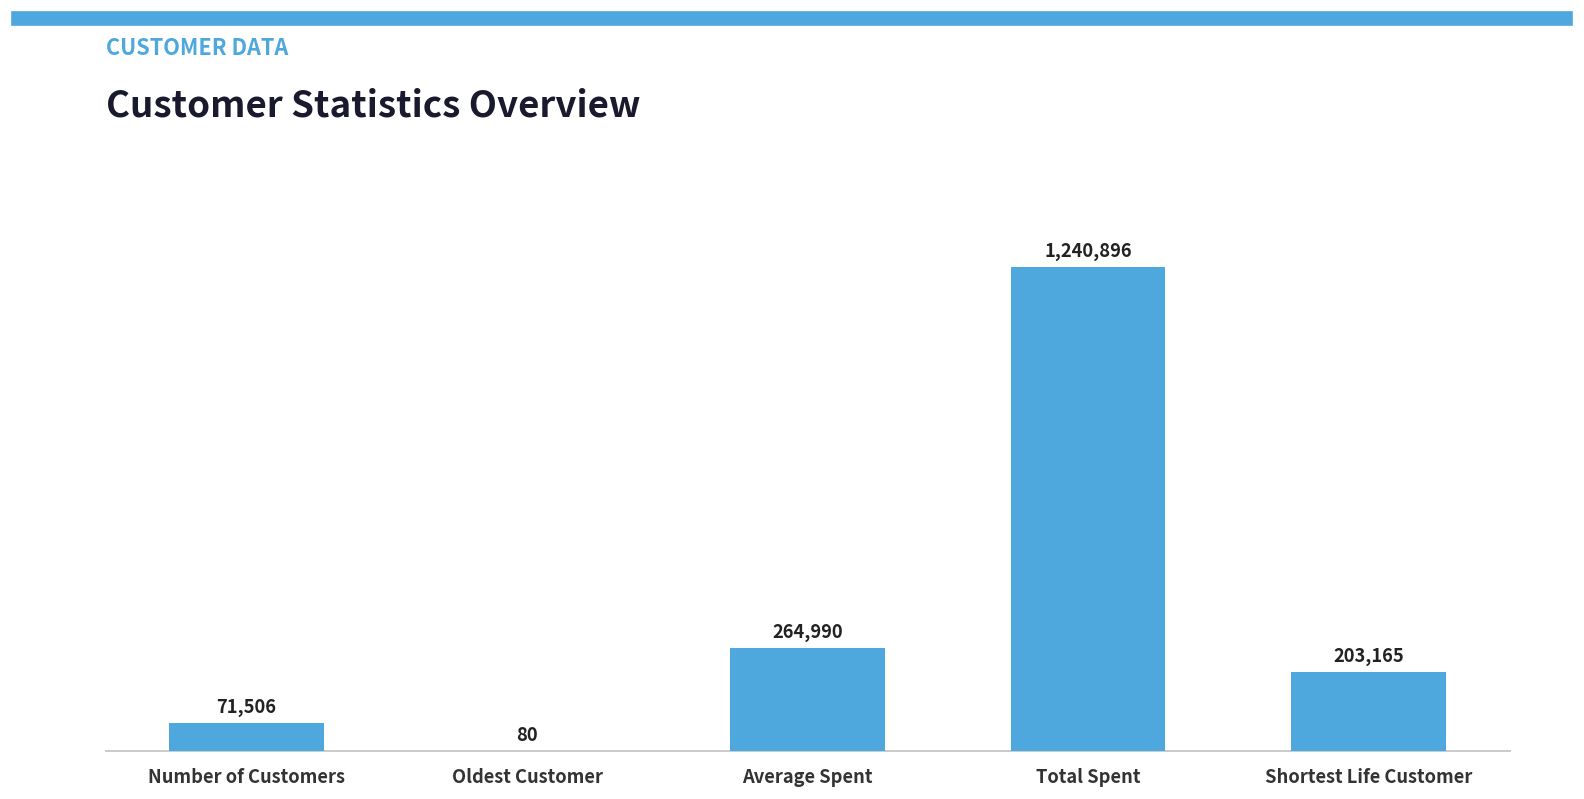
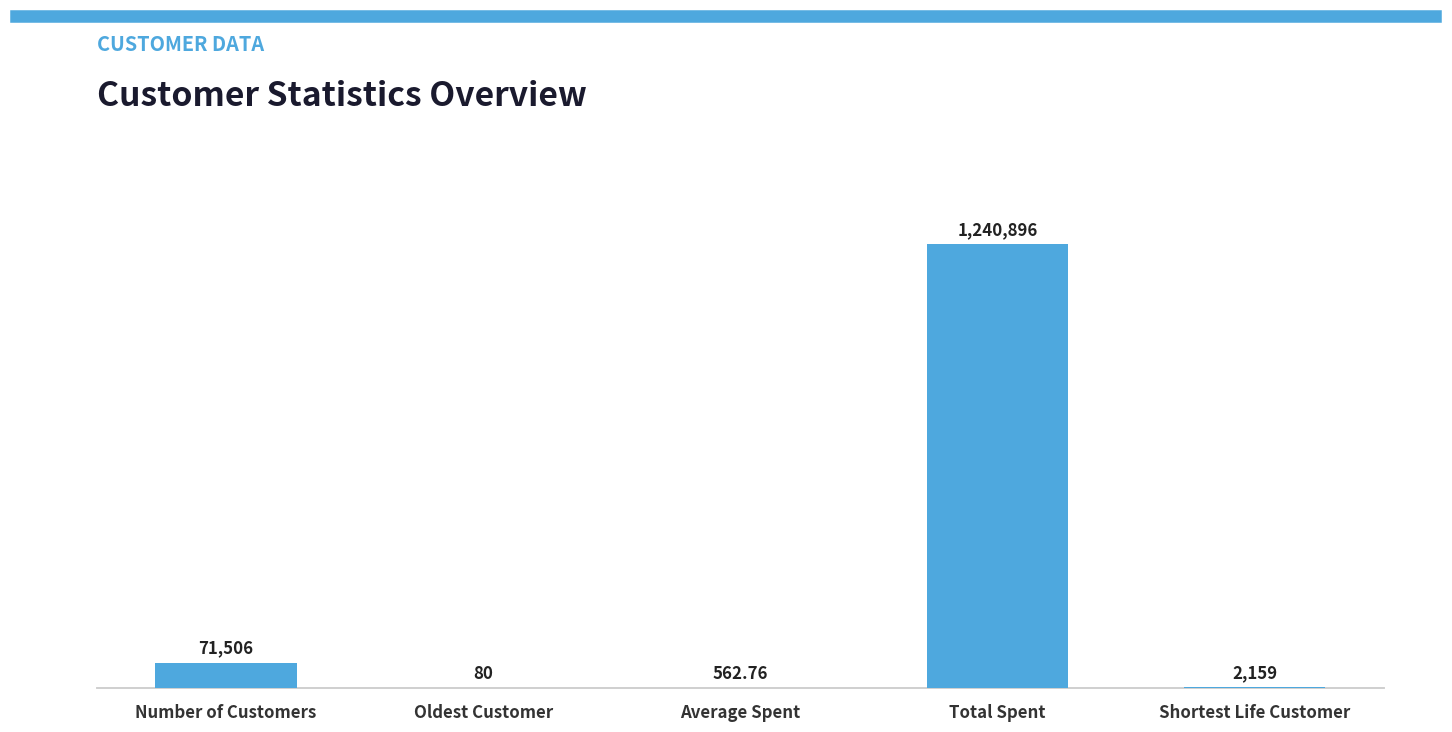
Average Spent: 264,990 -> 562.76
Shortest Life Customer: 203,165 -> 2,159
